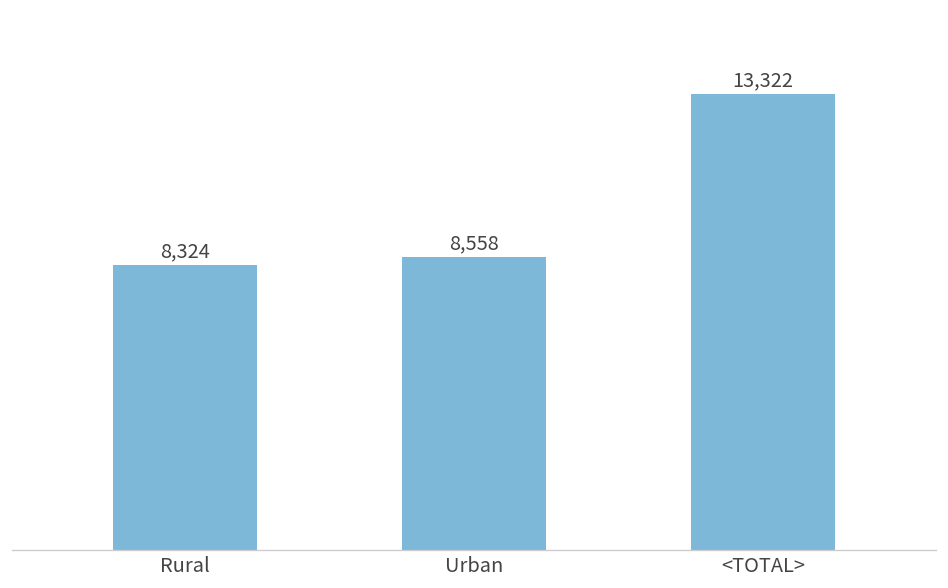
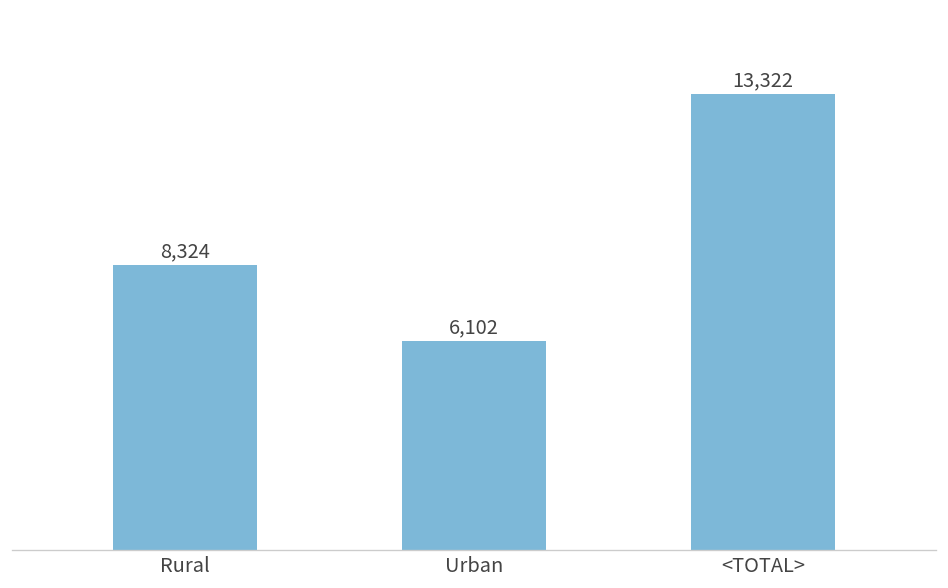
Urban: 8,558 -> 6,102
